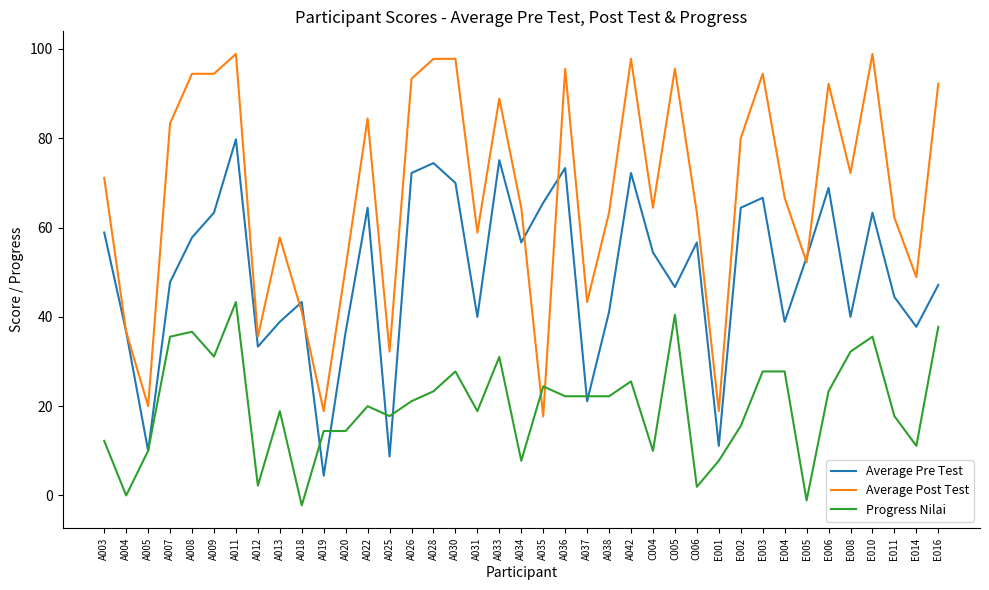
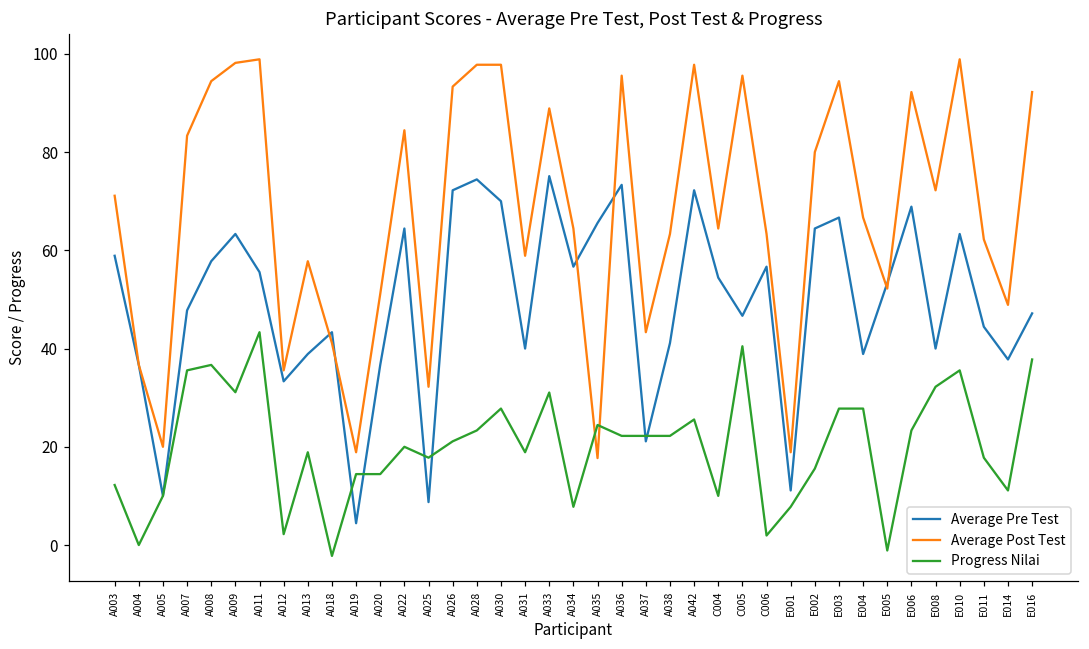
Average Post Test, A009: 94 -> 98
Average Pre Test, A011: 80 -> 56
